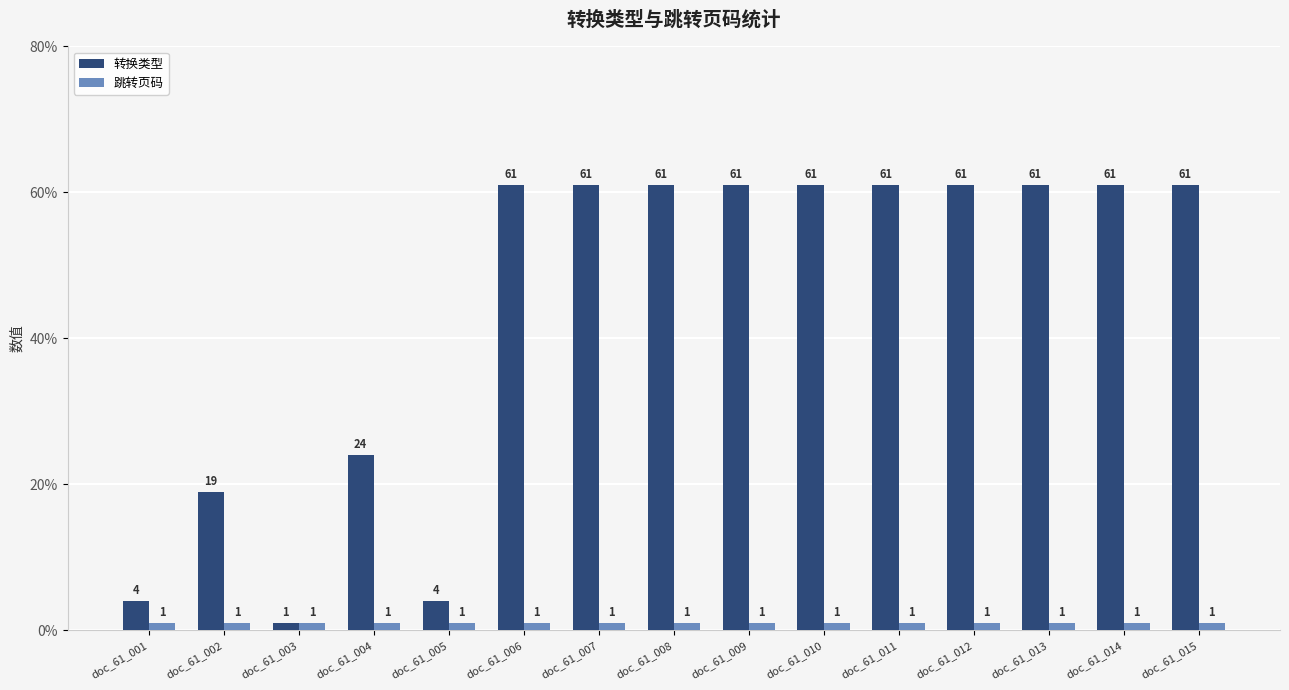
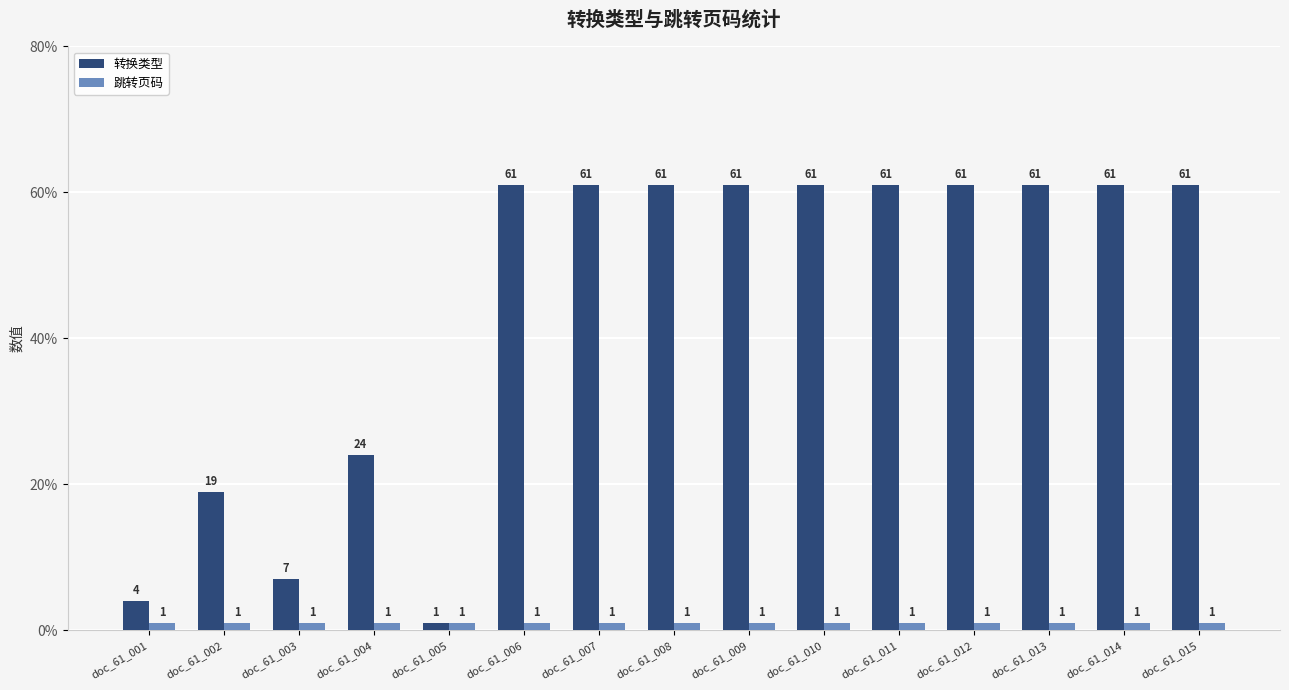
转换类型, doc_61_003: 1 -> 7
转换类型, doc_61_005: 4 -> 1
